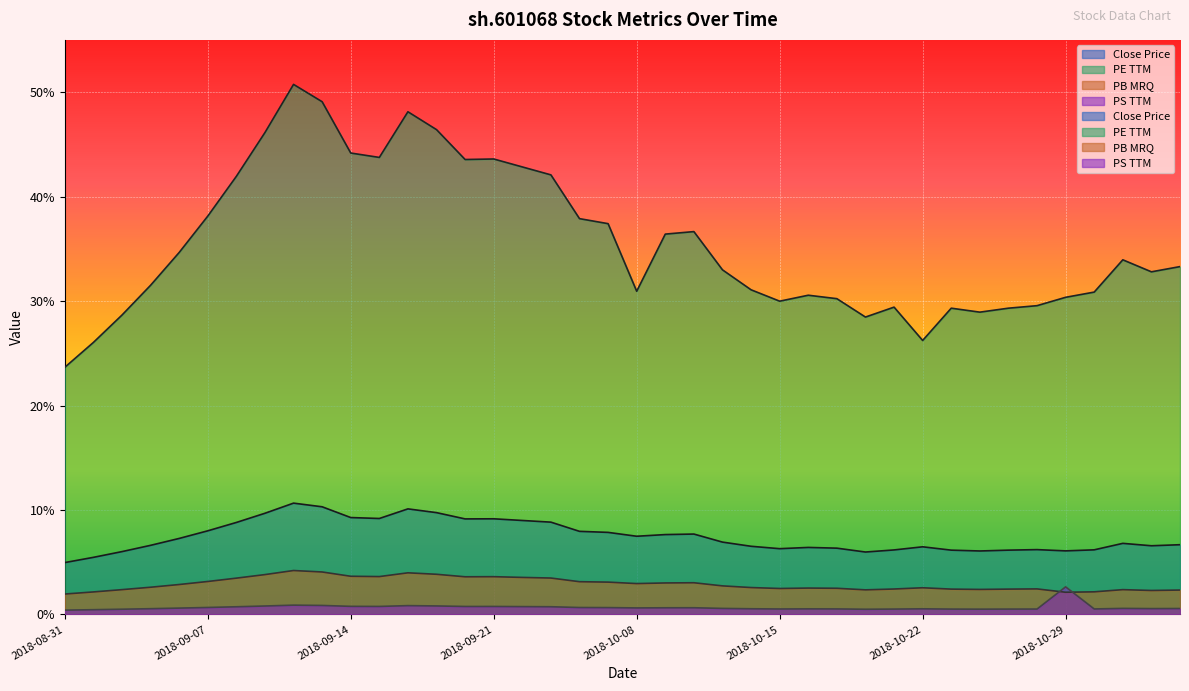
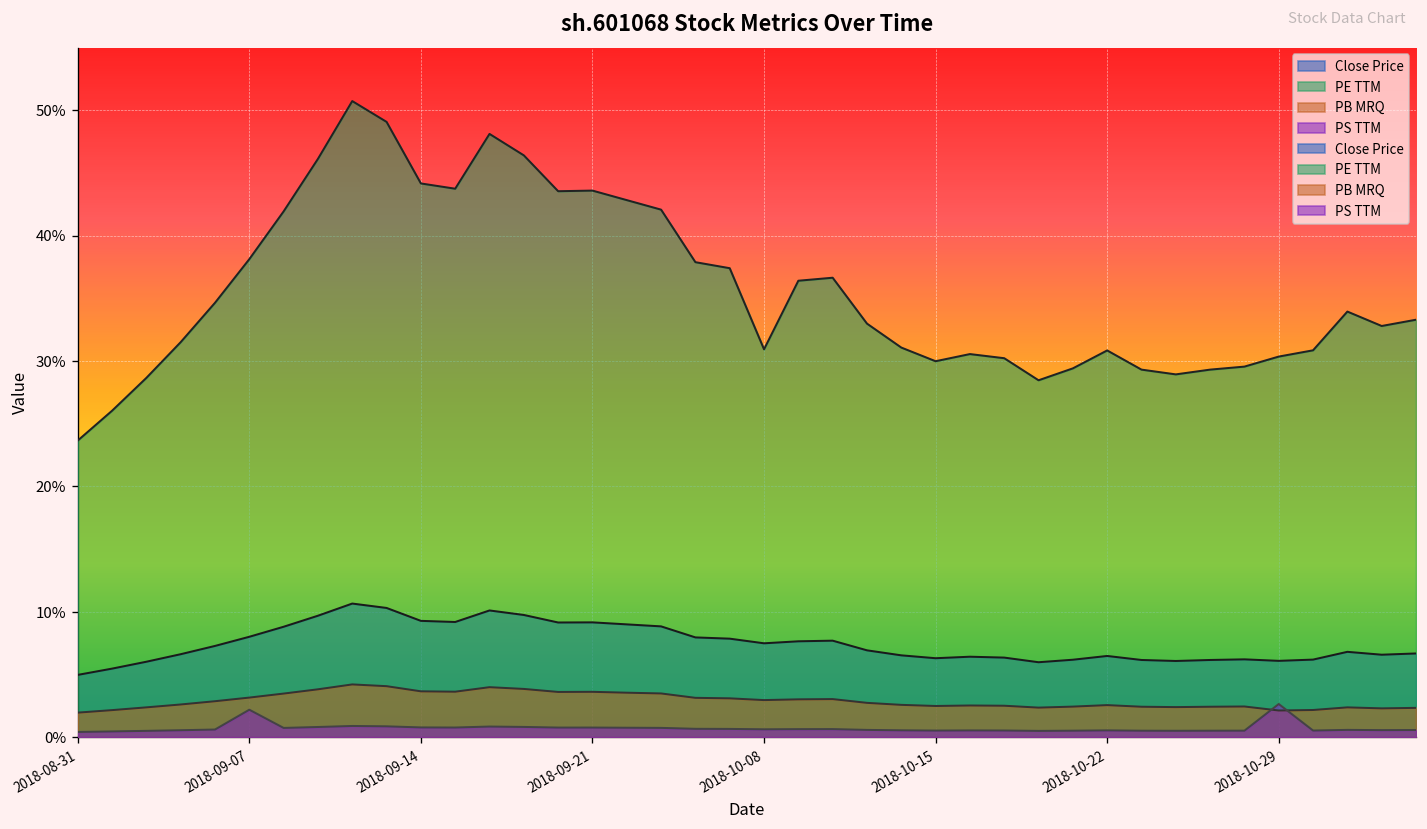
PS TTM, 2018-09-07: 0.7% -> 2.2%
PE TTM, 2018-10-22: 26.2% -> 30.9%
